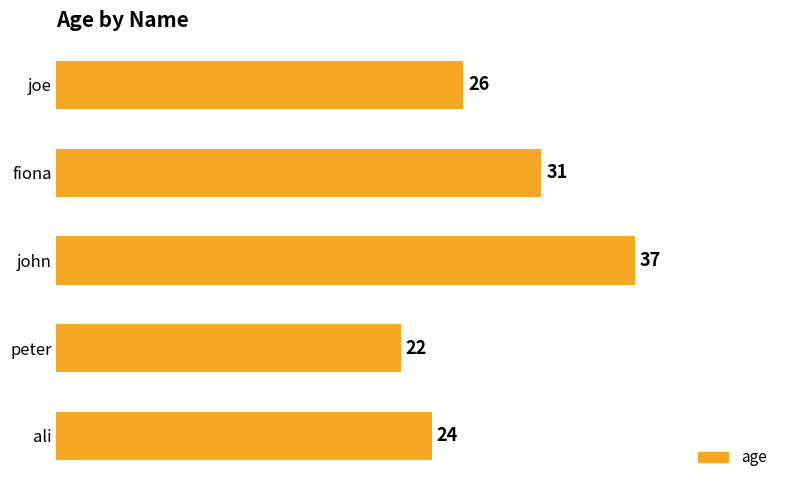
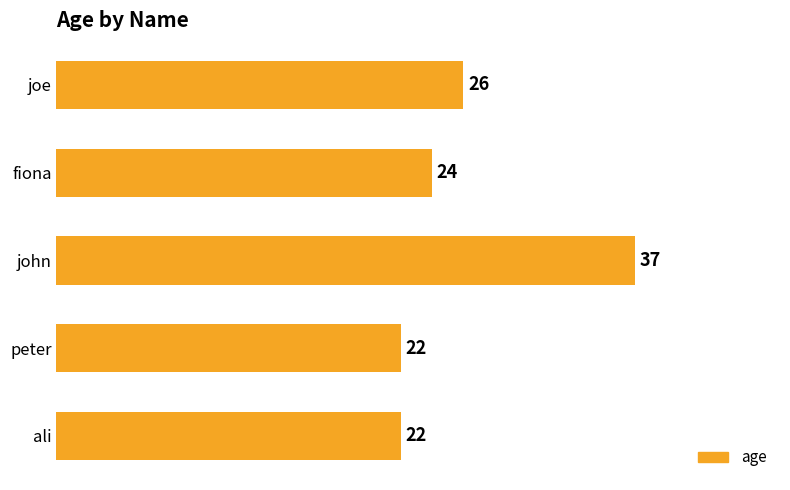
fiona: 31 -> 24
ali: 24 -> 22
